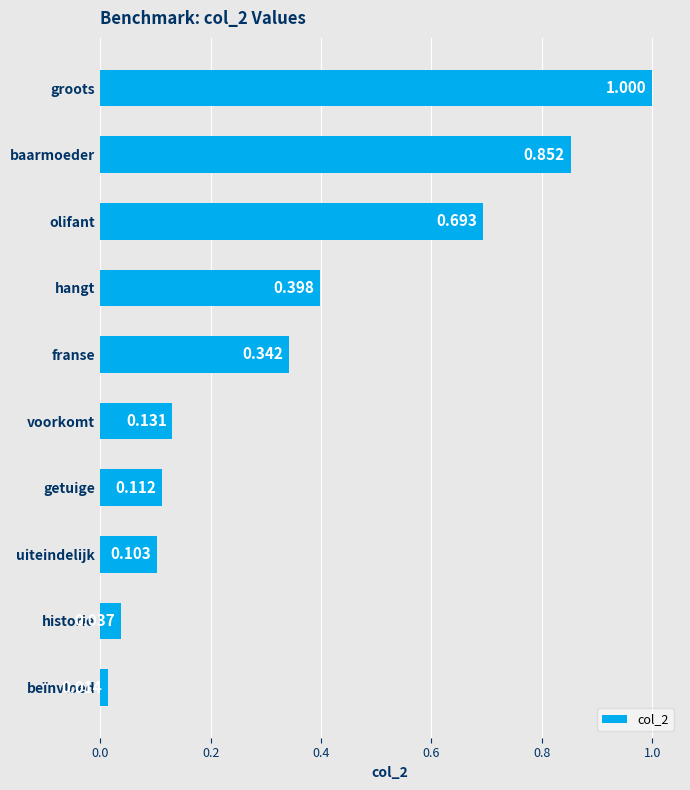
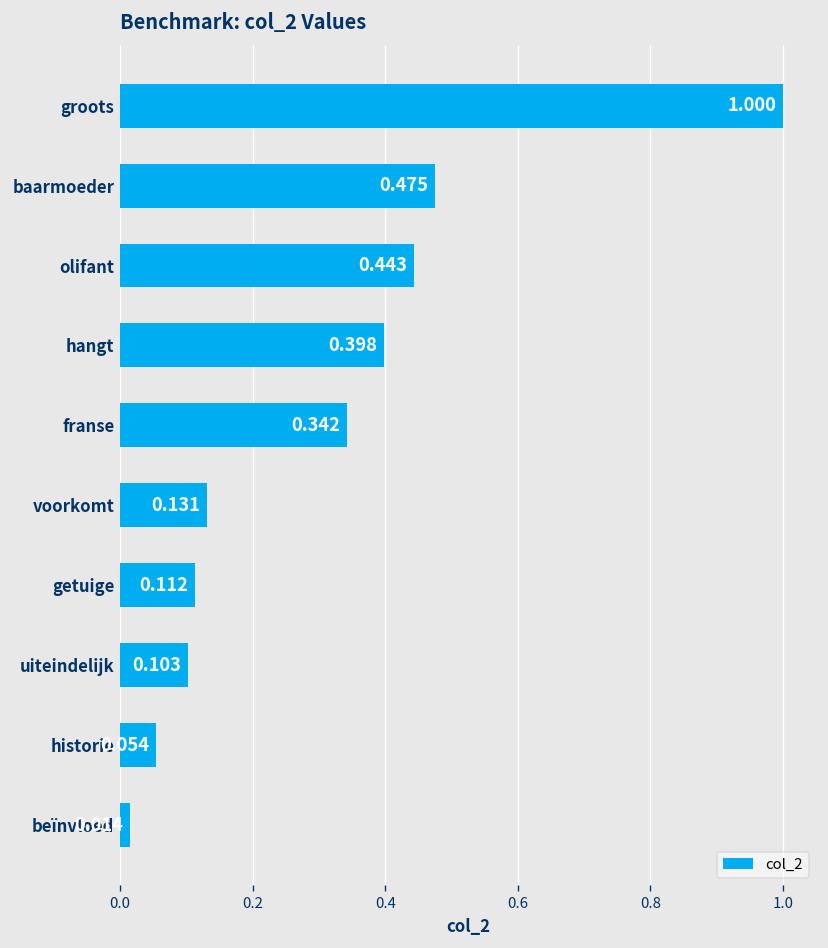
baarmoeder: 0.852 -> 0.475
olifant: 0.693 -> 0.443
historie: 0.04 -> 0.05
